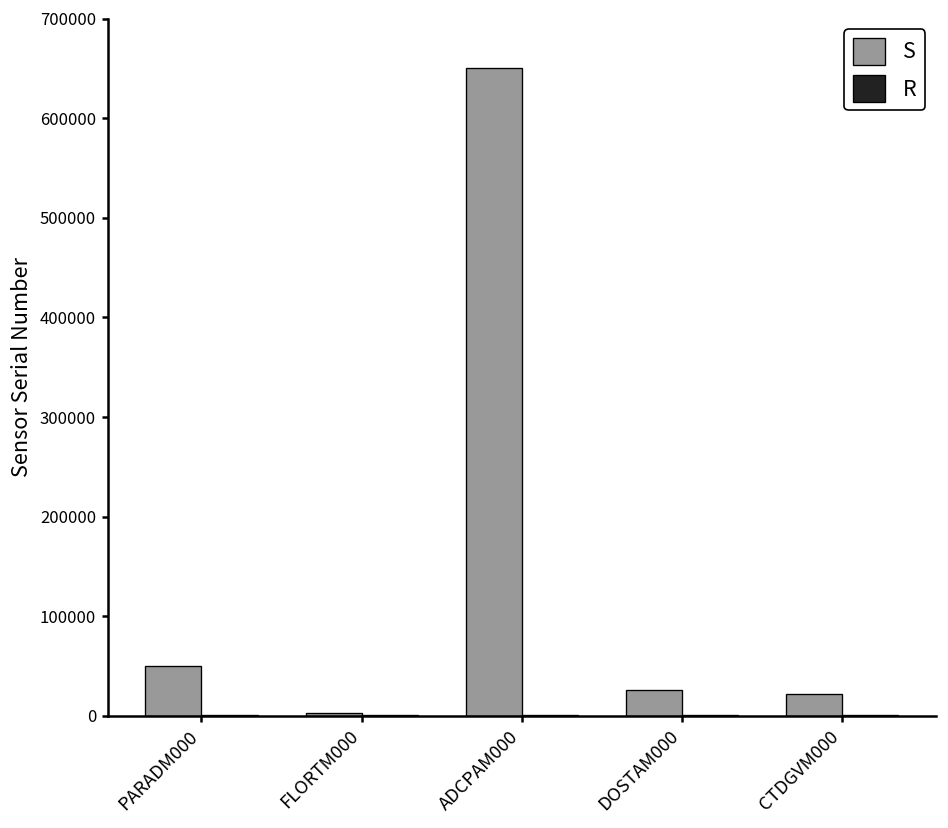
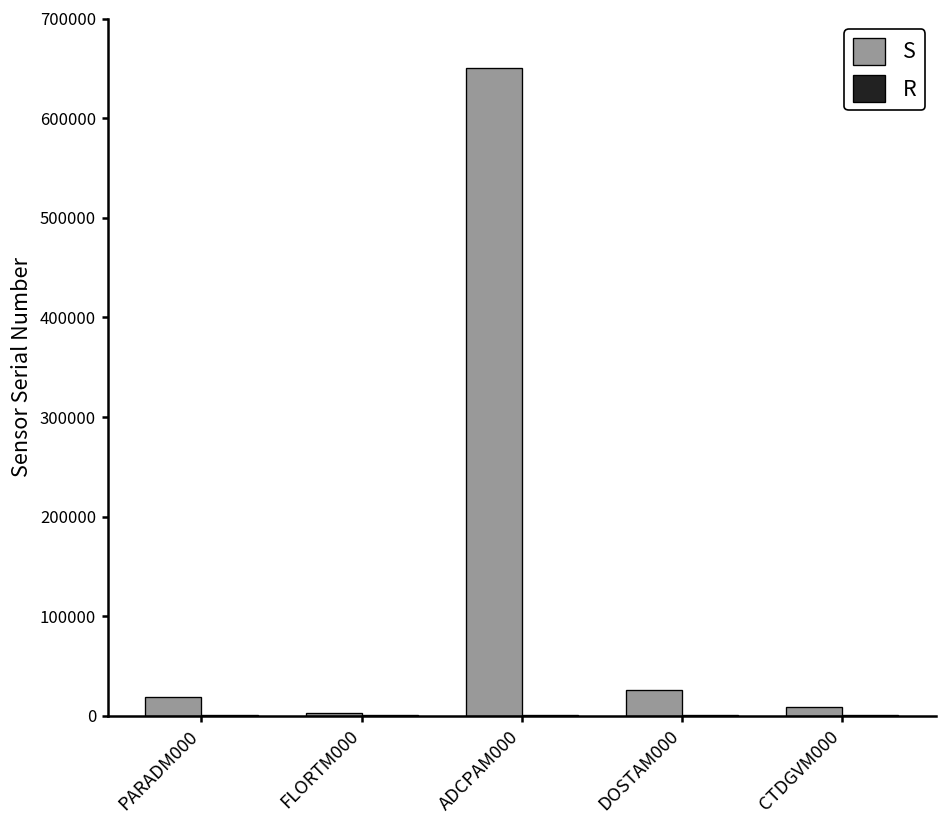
S, PARADM000: 50000 -> 20000
S, CTDGVM000: 20000 -> 10000
